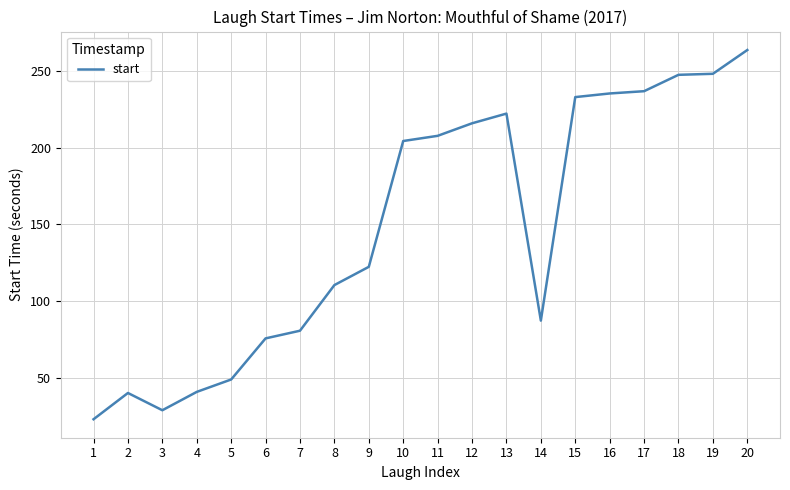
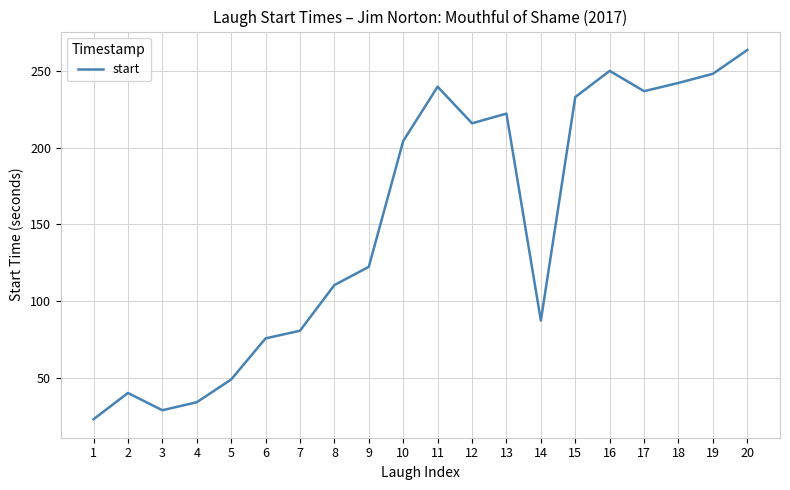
4: 41 -> 34
11: 208 -> 240
16: 235 -> 250
18: 248 -> 242
